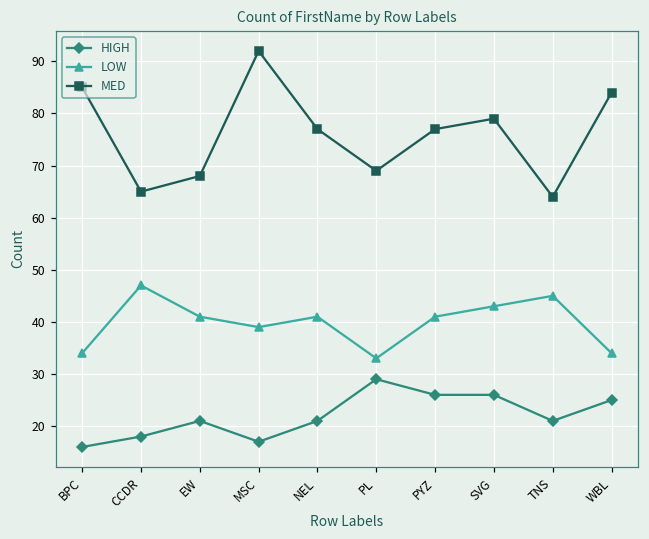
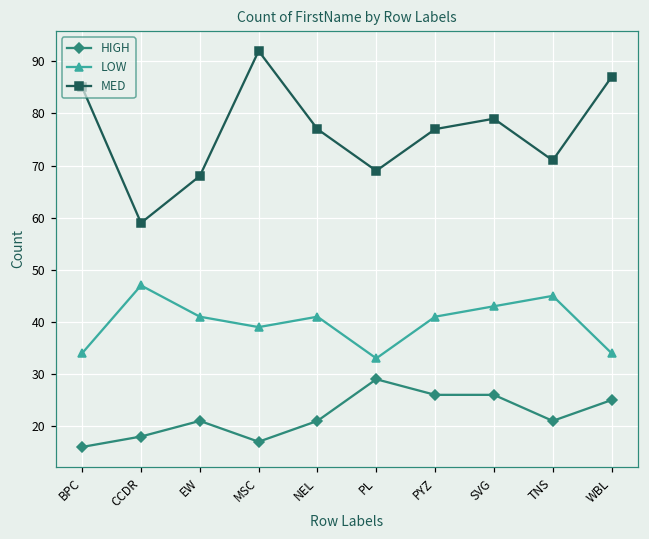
MED, CCDR: 65 -> 59
MED, TNS: 64 -> 71
MED, WBL: 84 -> 87
